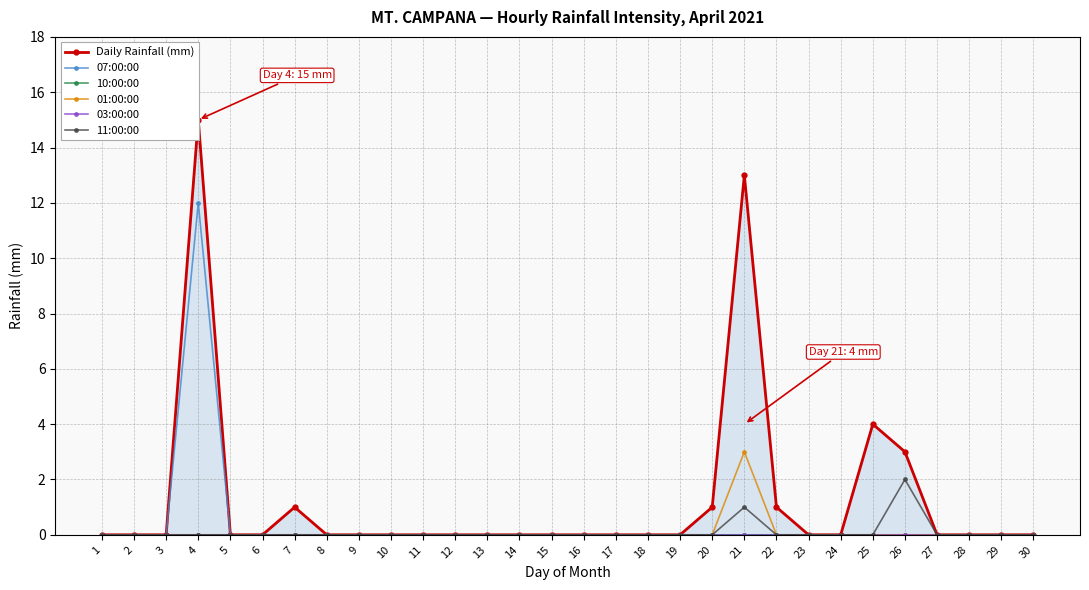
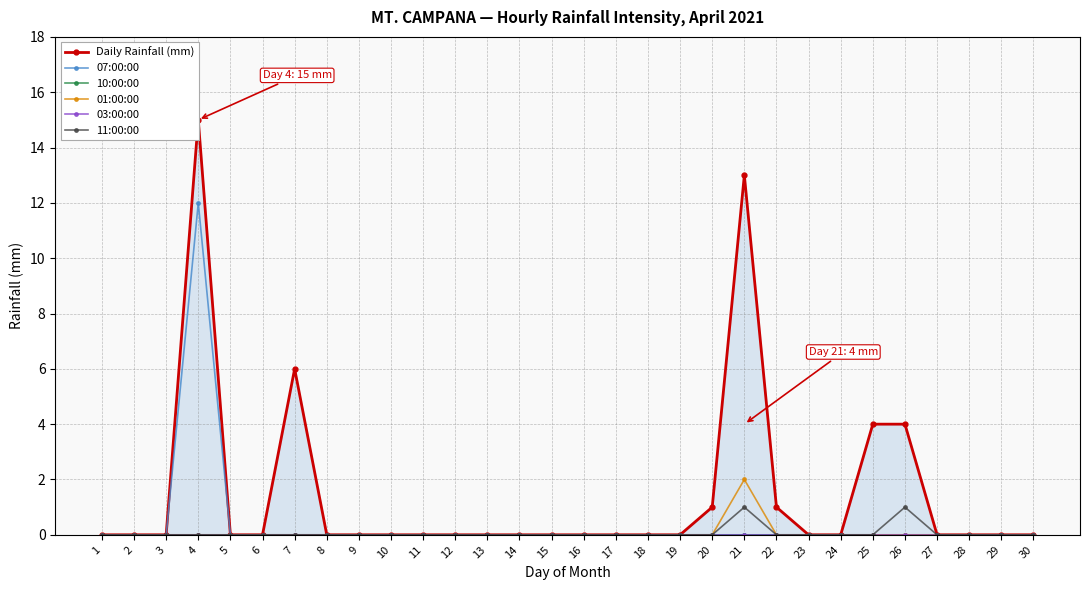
Daily Rainfall (mm), 7: 1 -> 6
01:00:00, 21: 3 -> 2
Daily Rainfall (mm), 26: 3 -> 4
11:00:00, 26: 2 -> 1
